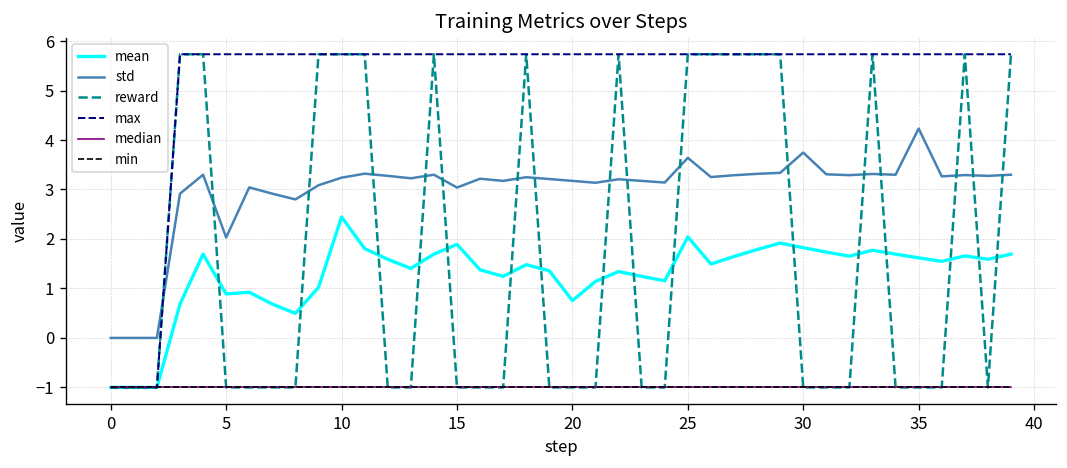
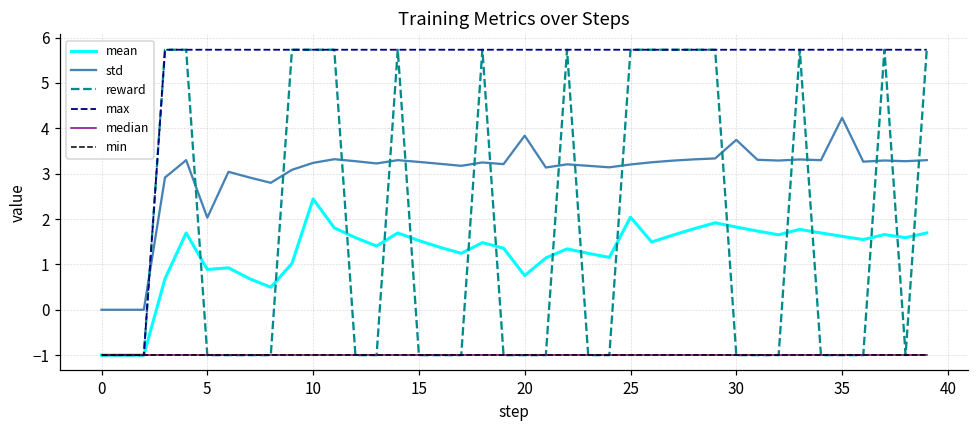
mean, 15: 1.9 -> 1.5
std, 15: 3.0 -> 3.3
std, 20: 3.2 -> 3.8
std, 25: 3.6 -> 3.2
